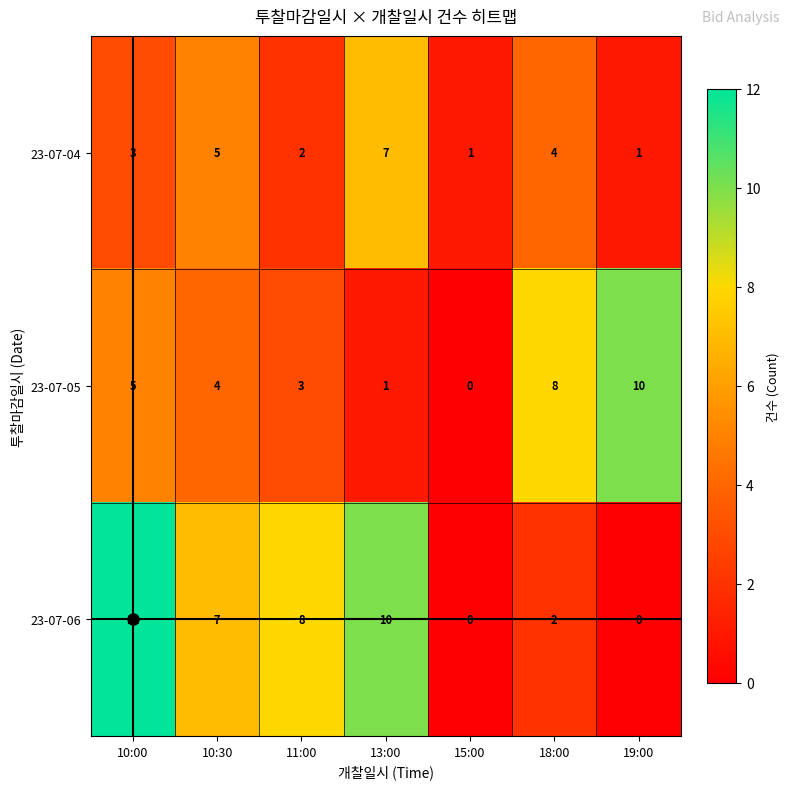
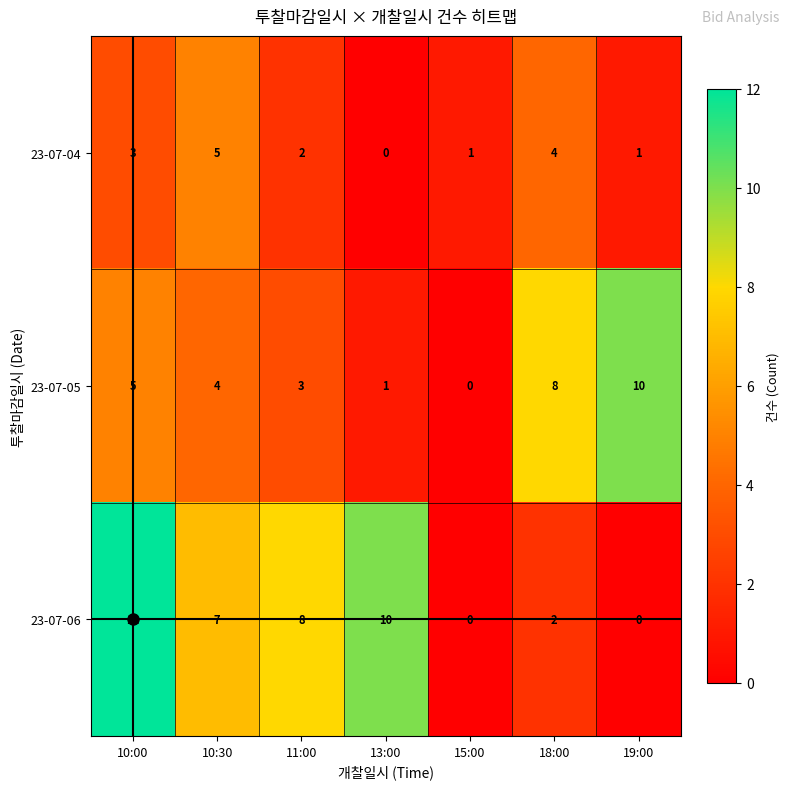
23-07-04, 13:00: 7 -> 0
